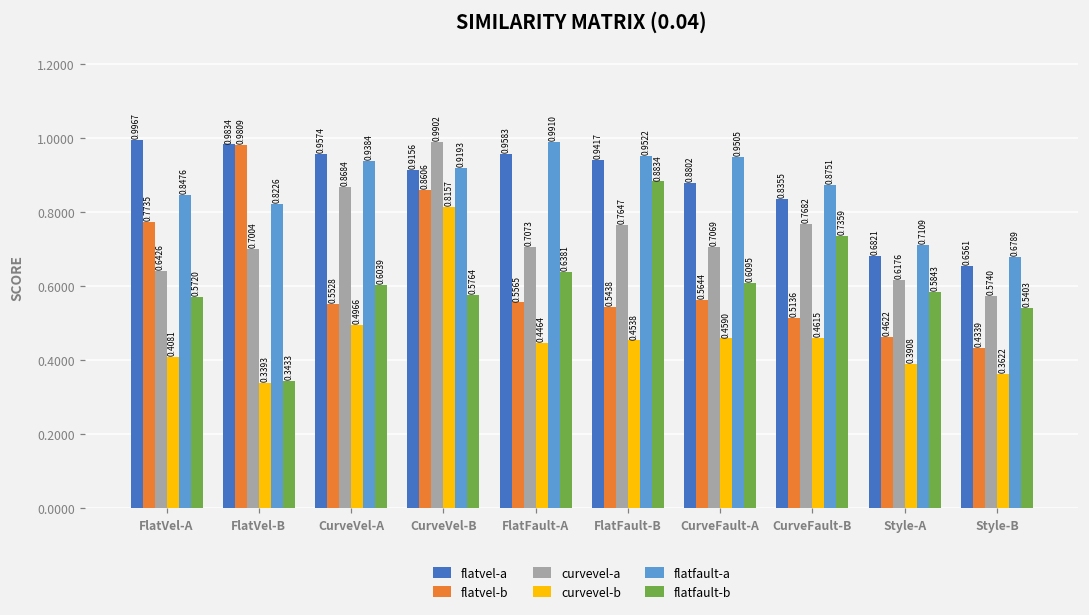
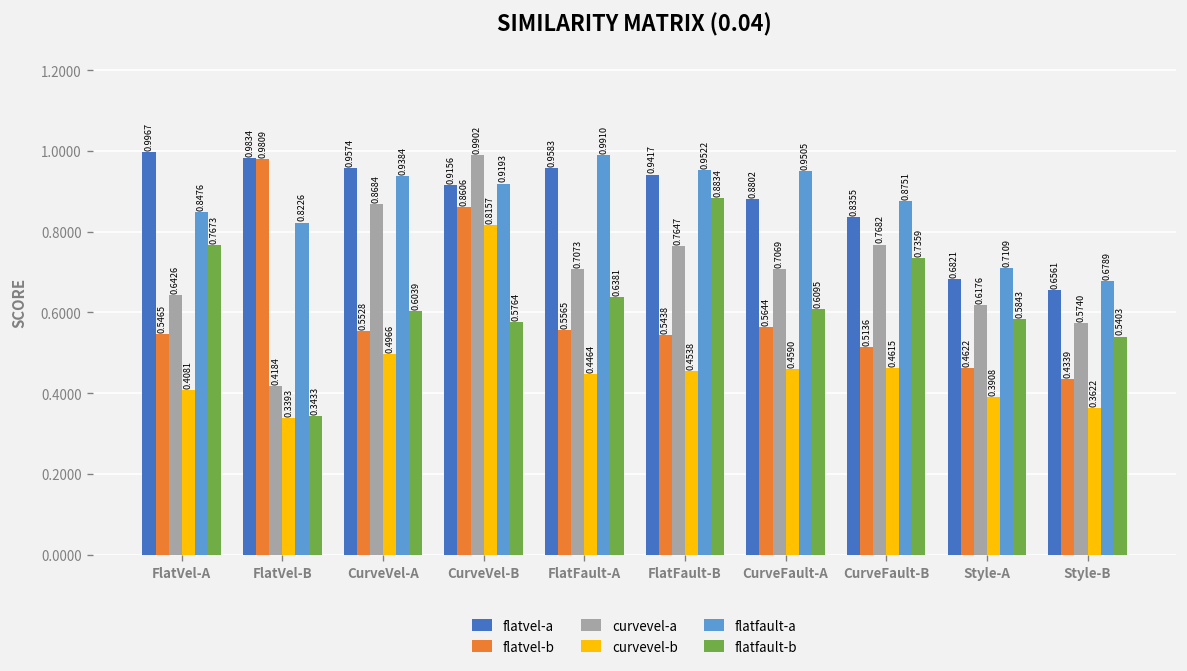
flatvel-b, FlatVel-A: 0.7735 -> 0.5465
flatfault-b, FlatVel-A: 0.5720 -> 0.7673
curvevel-a, FlatVel-B: 0.7004 -> 0.4184
